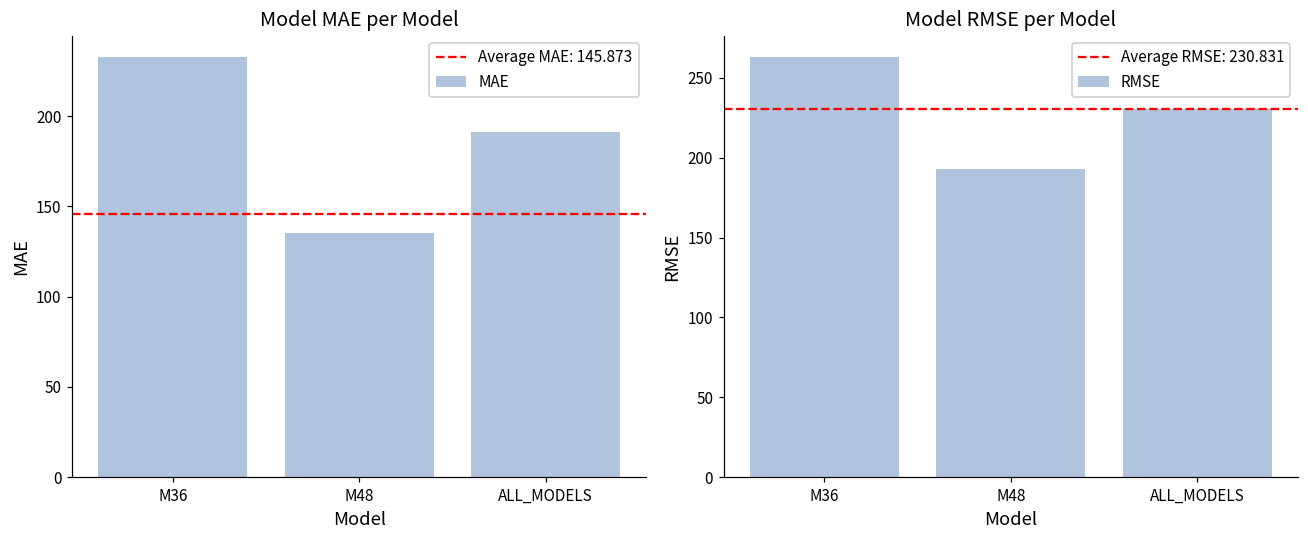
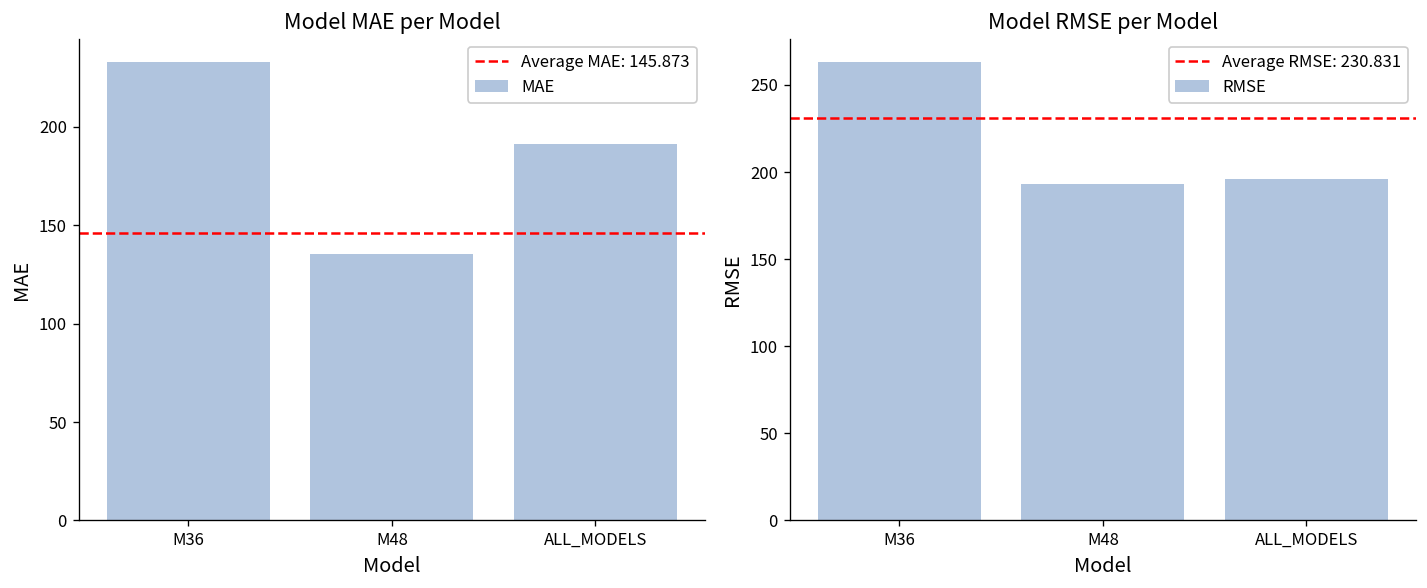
Model RMSE per Model, ALL_MODELS: 231 -> 196
